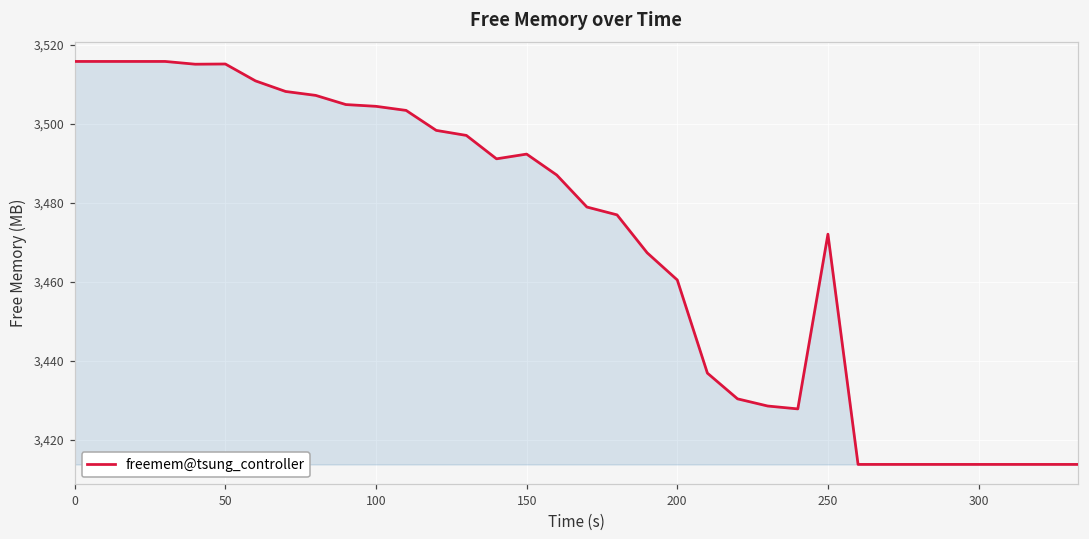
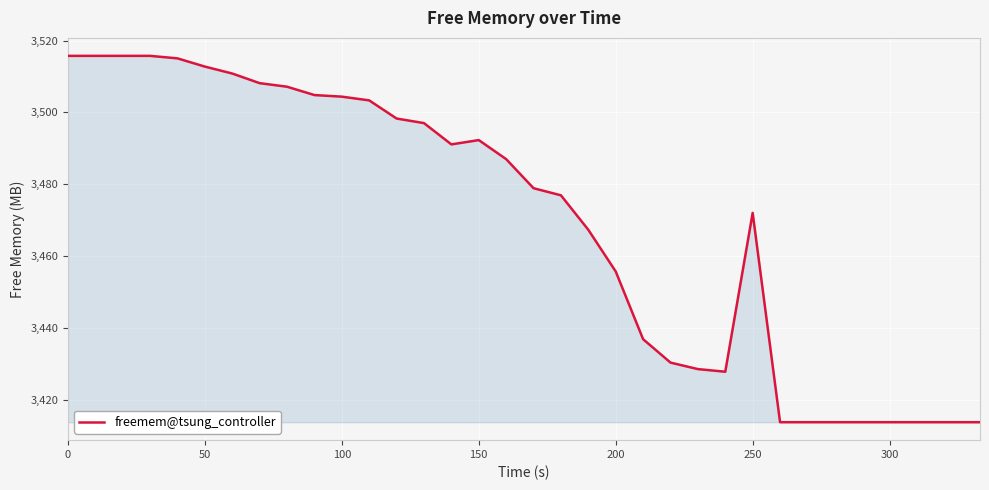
50: 3,515 -> 3,513
200: 3,460 -> 3,456
